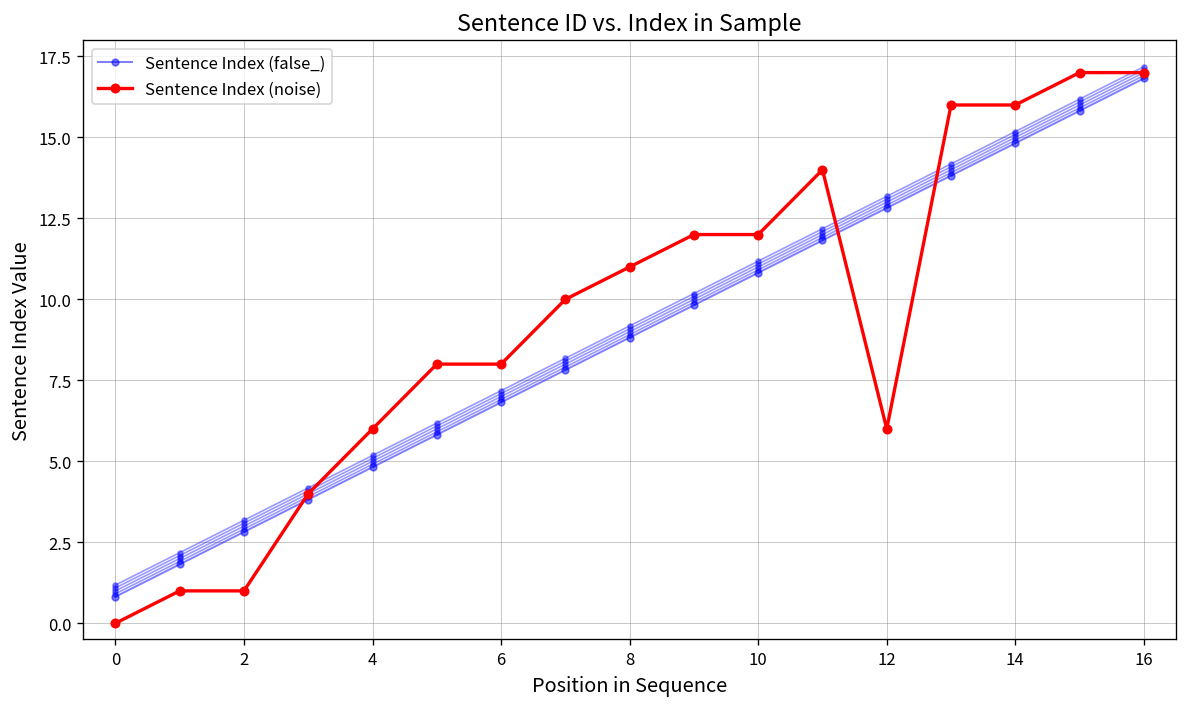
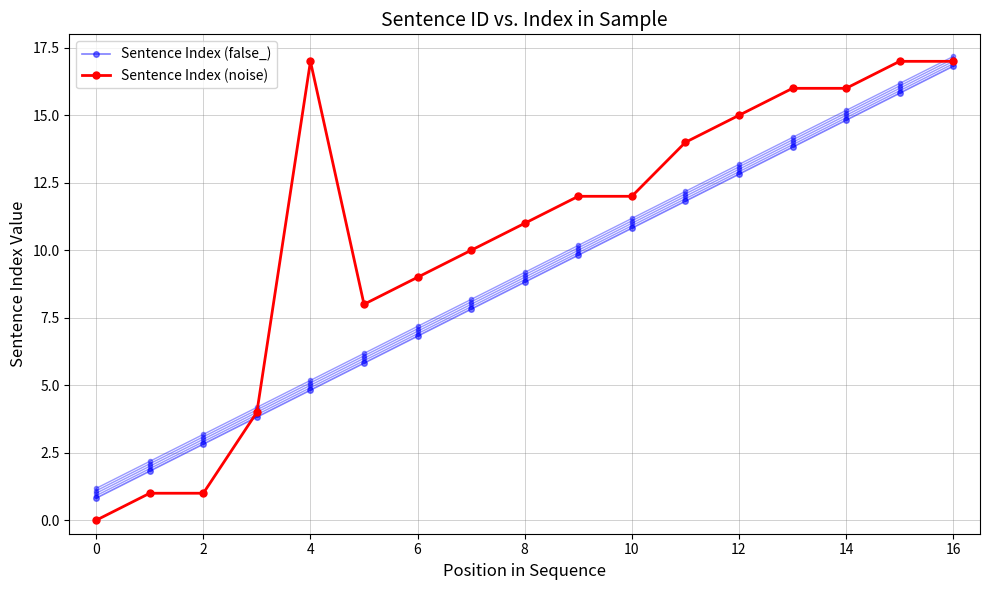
Sentence Index (noise), 4: 6 -> 17
Sentence Index (noise), 6: 8 -> 9
Sentence Index (noise), 12: 6 -> 15
